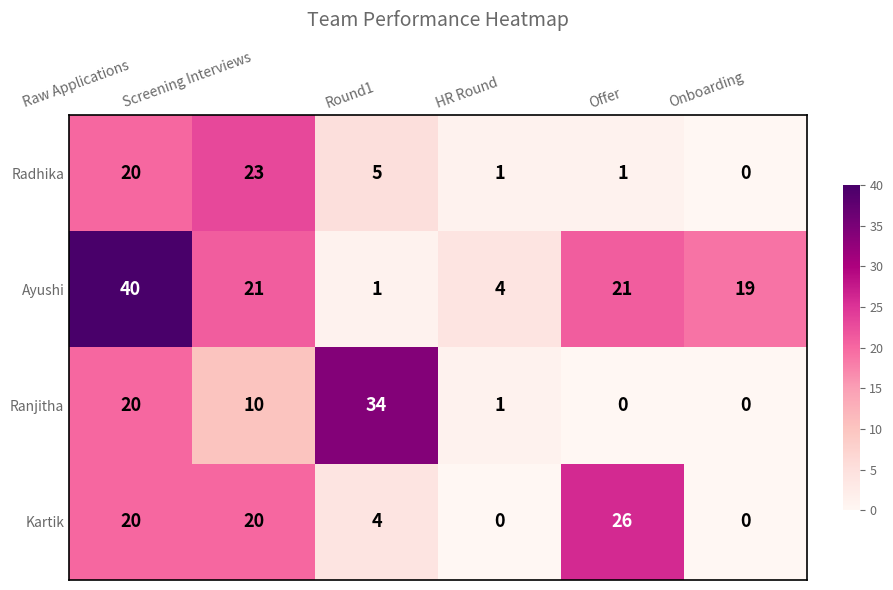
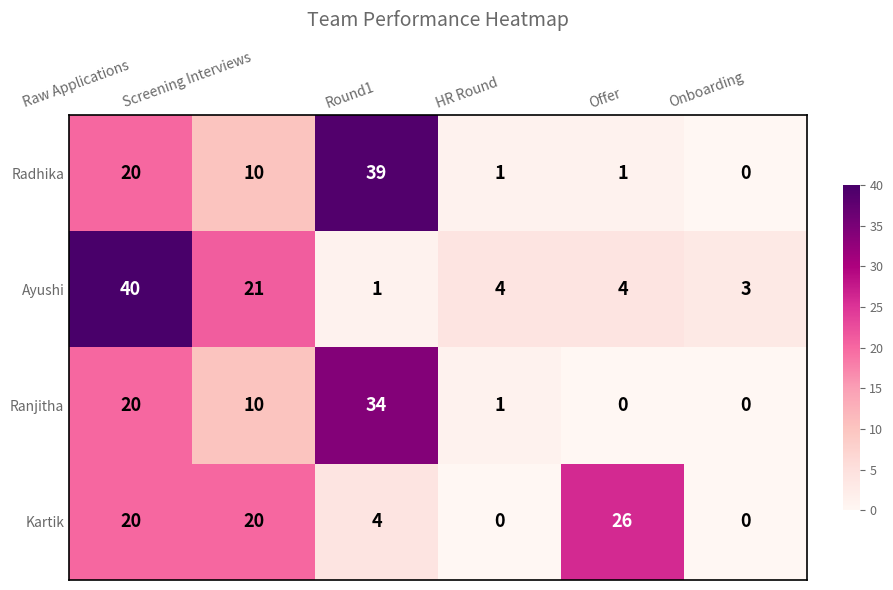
Radhika, Screening Interviews: 23 -> 10
Radhika, Round1: 5 -> 39
Ayushi, Offer: 21 -> 4
Ayushi, Onboarding: 19 -> 3
